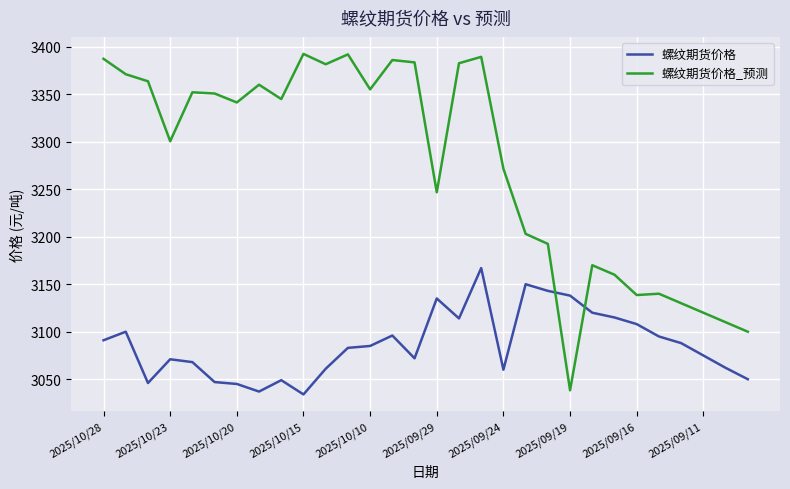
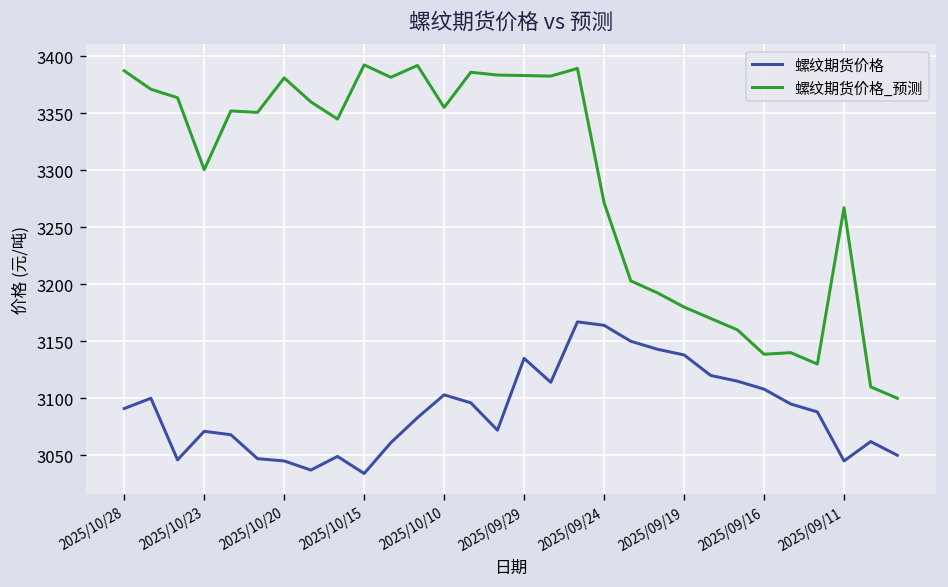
螺纹期货价格_预测, 2025/10/20: 3340 -> 3380
螺纹期货价格, 2025/10/10: 3090 -> 3100
螺纹期货价格_预测, 2025/09/29: 3250 -> 3380
螺纹期货价格, 2025/09/24: 3060 -> 3160
螺纹期货价格_预测, 2025/09/19: 3040 -> 3180
螺纹期货价格, 2025/09/11: 3080 -> 3050
螺纹期货价格_预测, 2025/09/11: 3120 -> 3270
